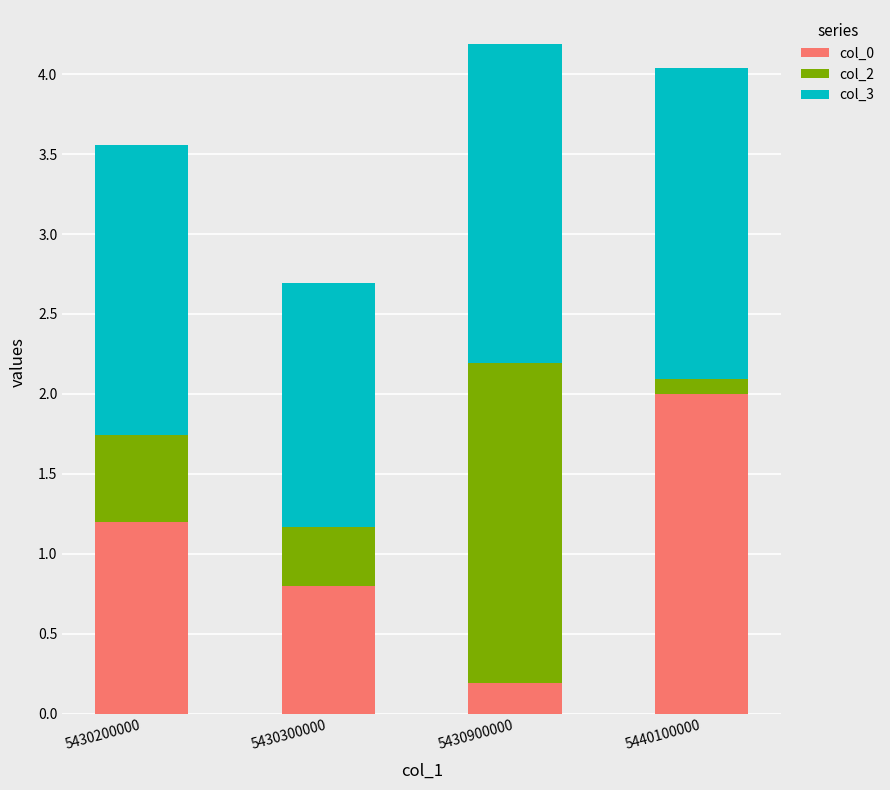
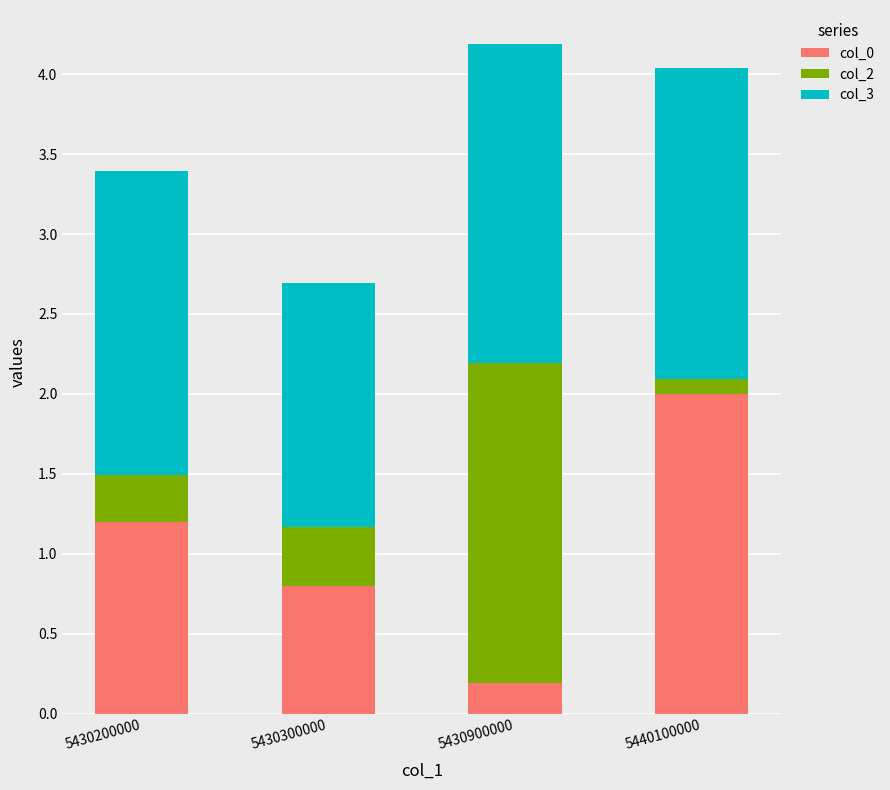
col_2, 5430200000: 0.54 -> 0.29
col_3, 5430200000: 1.82 -> 1.90
